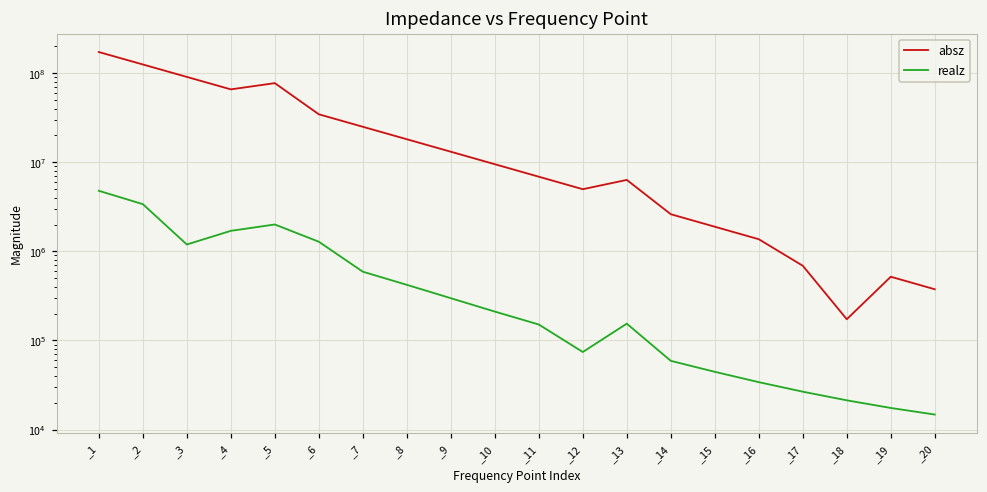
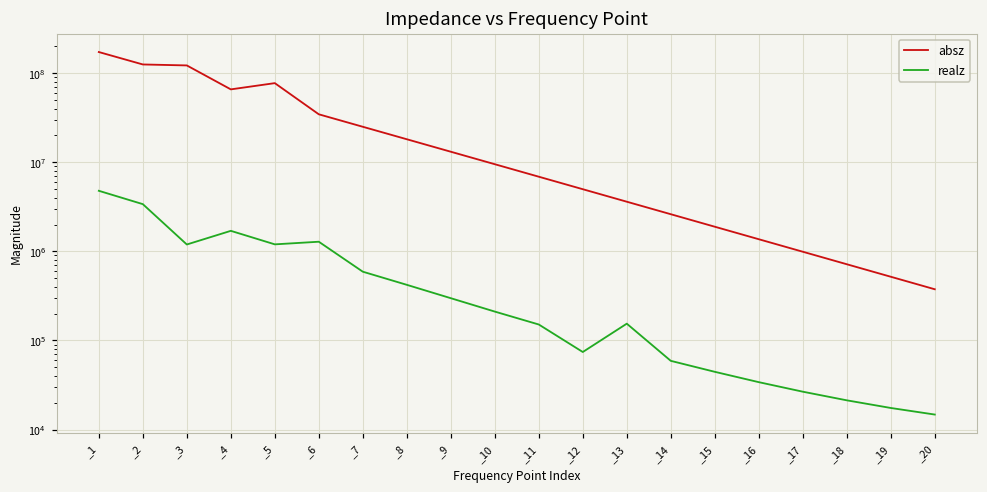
absz, _3: 90000000 -> 120000000
realz, _5: 2000000 -> 1200000
absz, _13: 6000000 -> 4000000
absz, _17: 700000 -> 1000000
absz, _18: 170000 -> 700000
